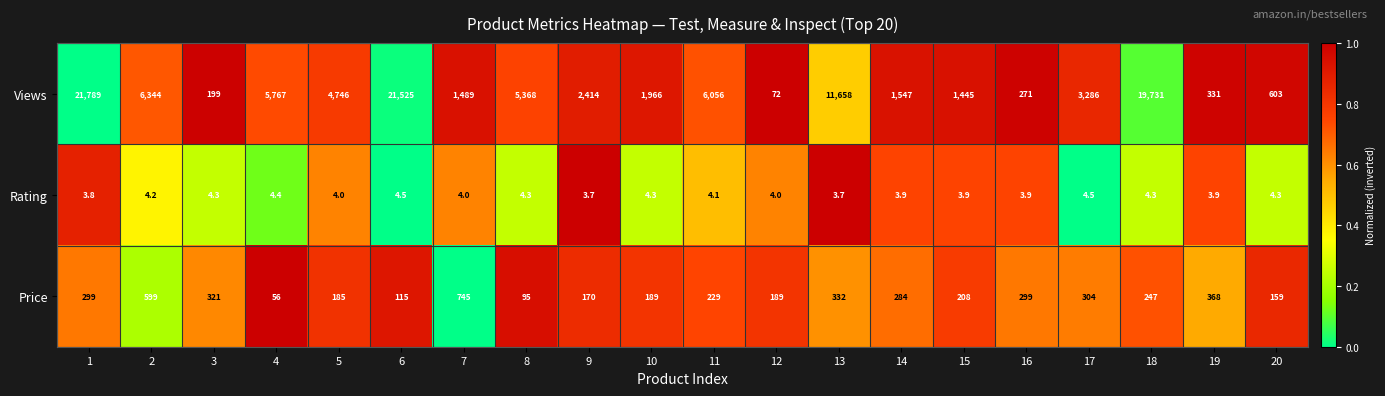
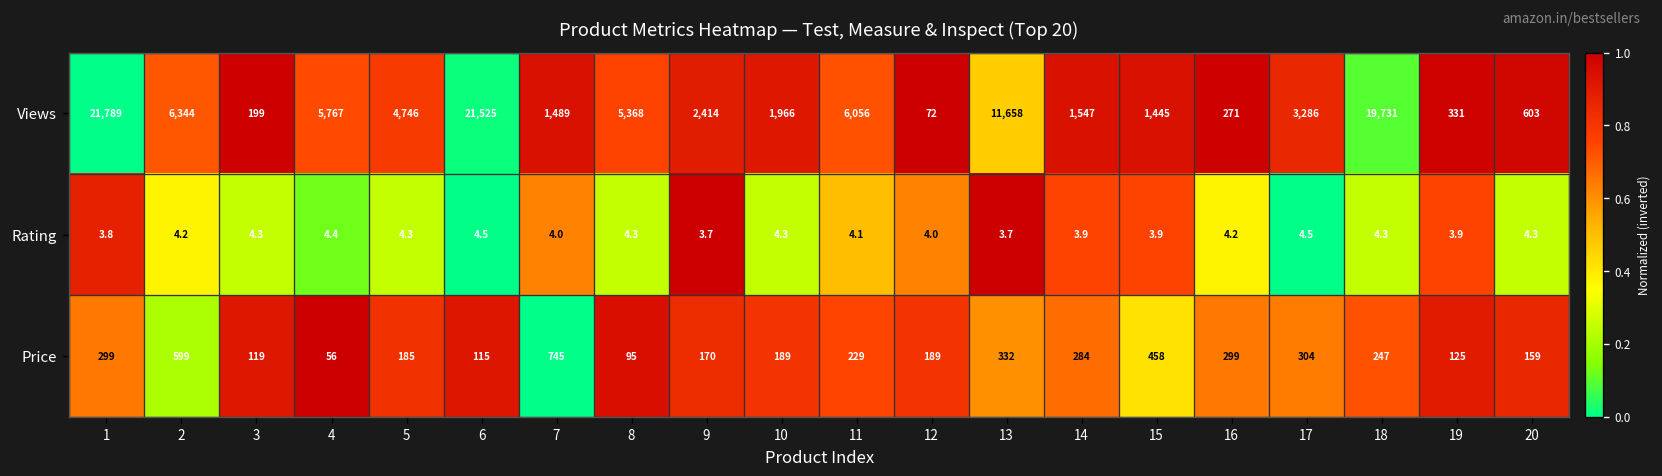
Rating, 5: 4.0 -> 4.3
Rating, 16: 3.9 -> 4.2
Price, 3: 321 -> 119
Price, 15: 208 -> 458
Price, 19: 368 -> 125
